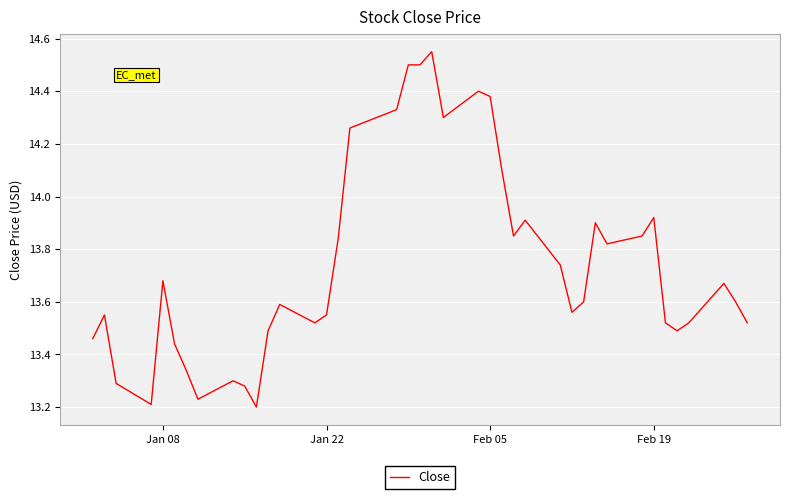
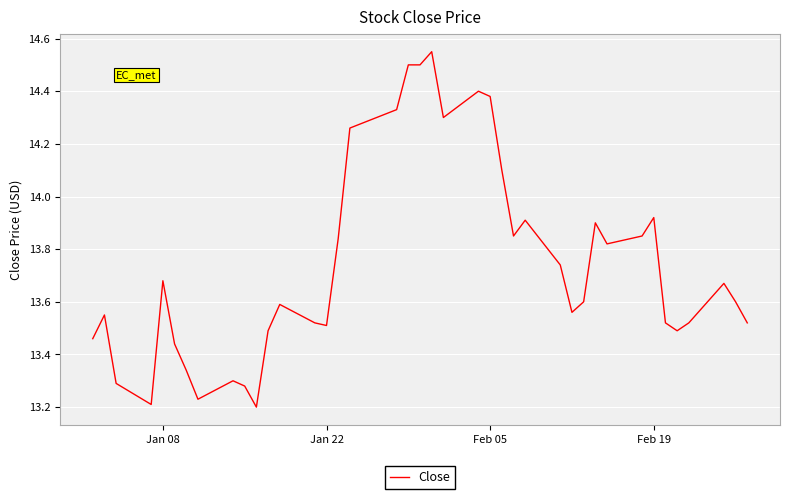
Jan 22: 13.55 -> 13.51
